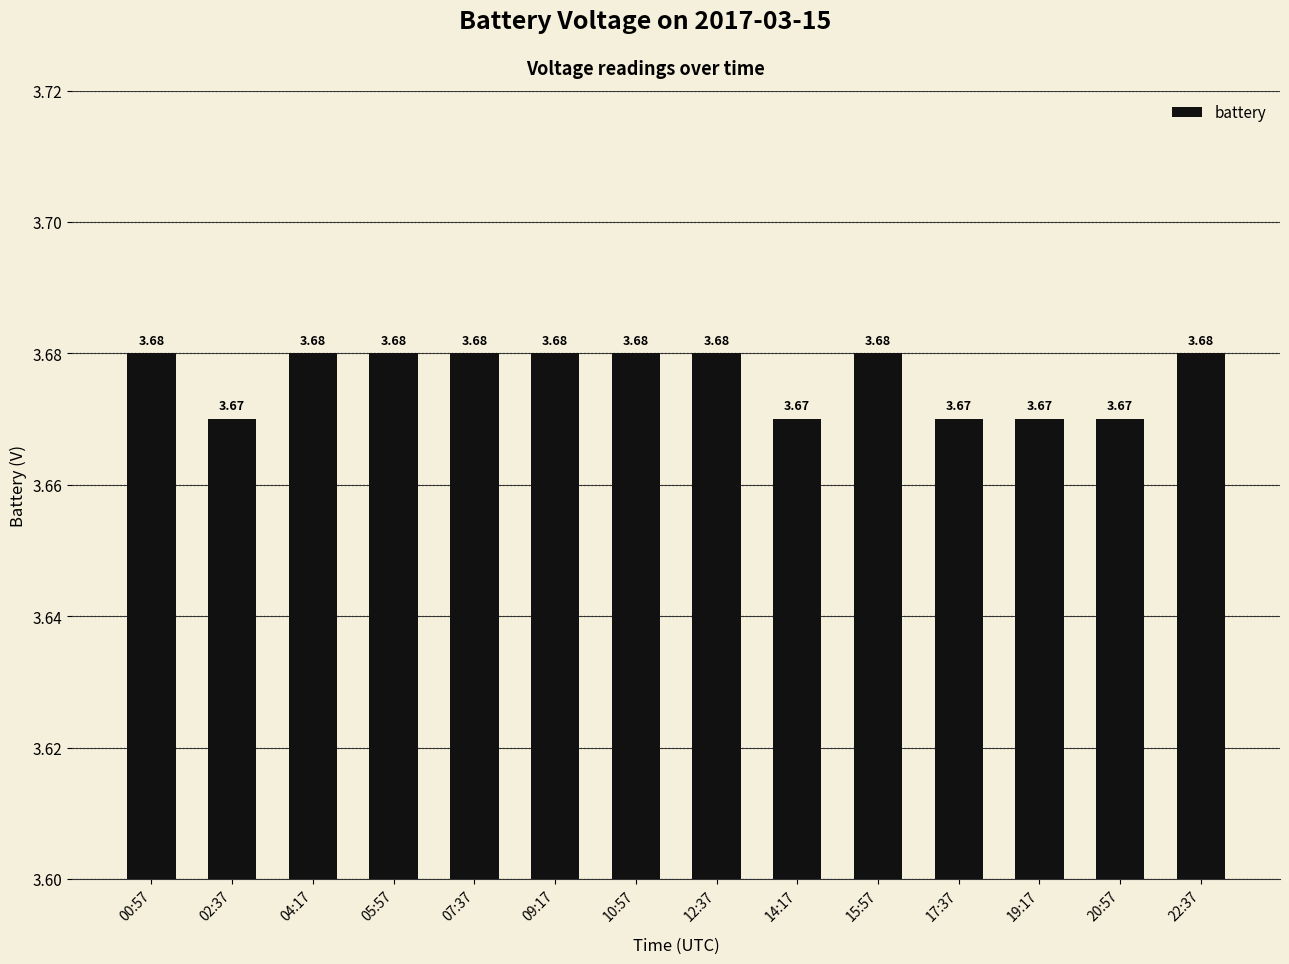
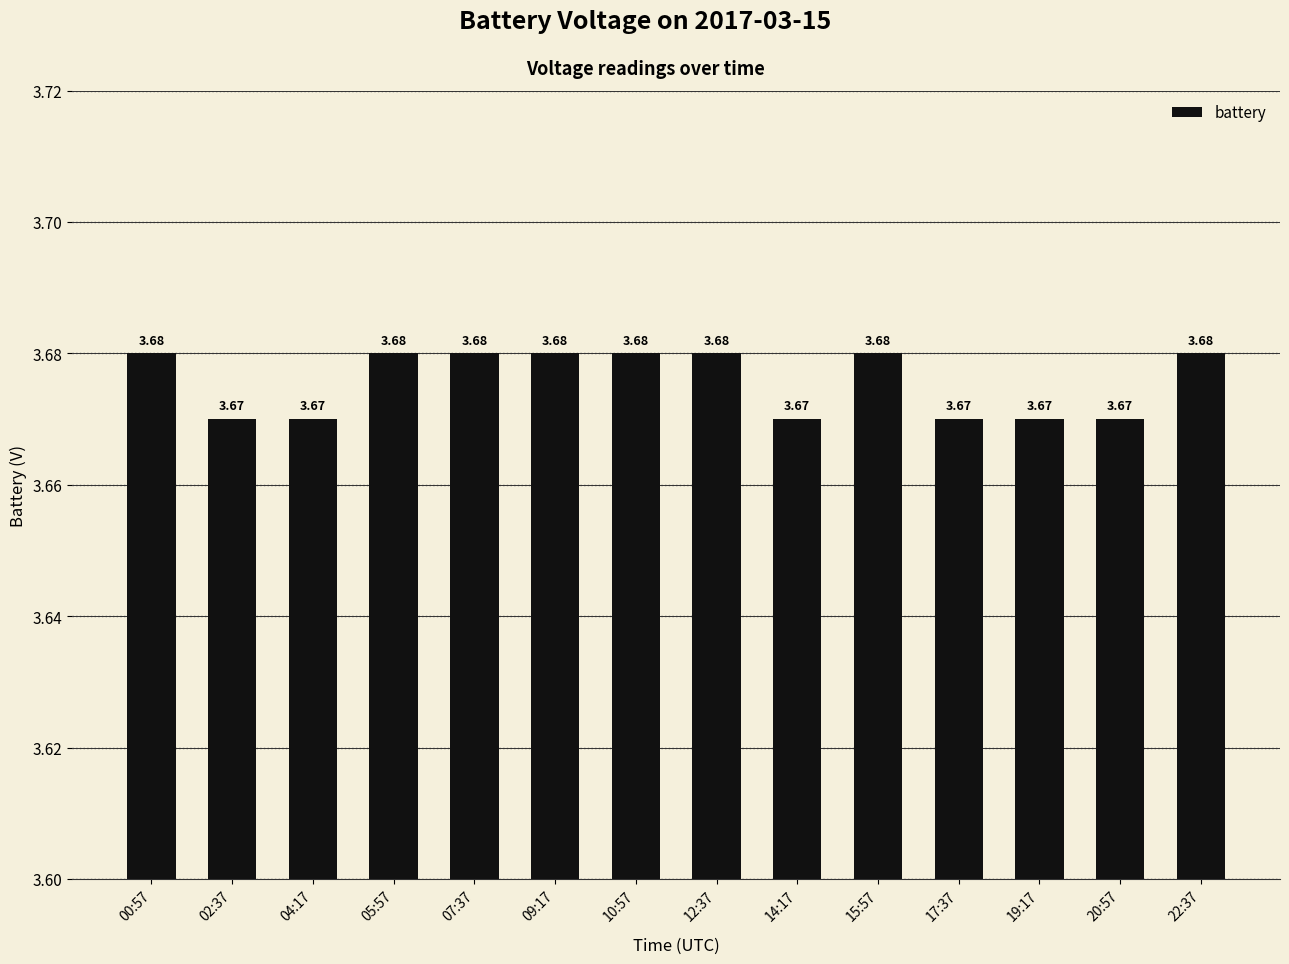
04:17: 3.68 -> 3.67
